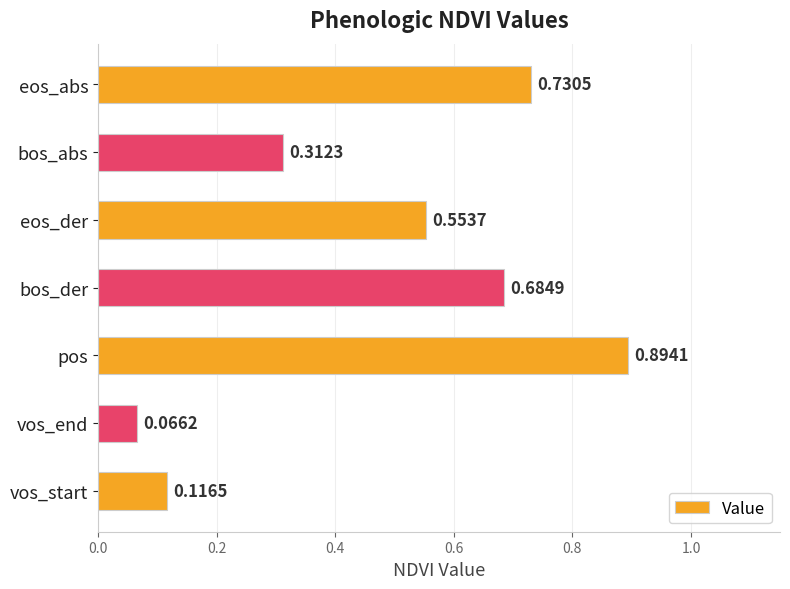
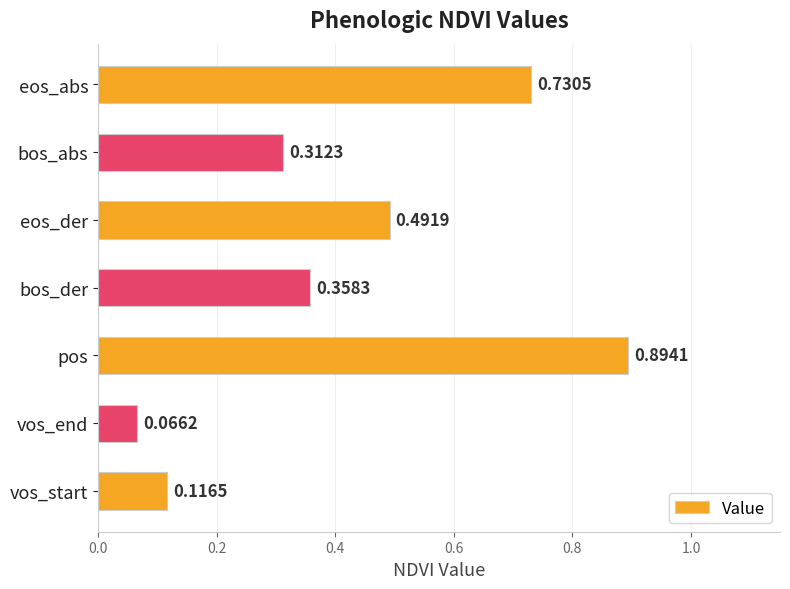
eos_der: 0.5537 -> 0.4919
bos_der: 0.6849 -> 0.3583
